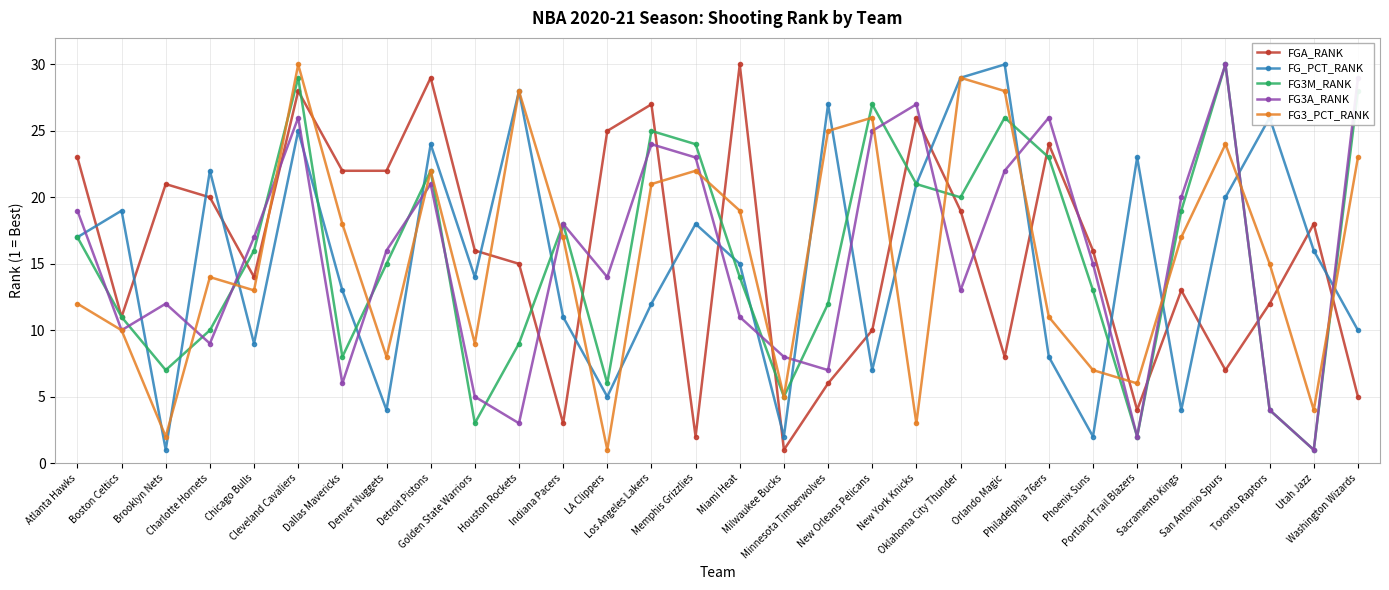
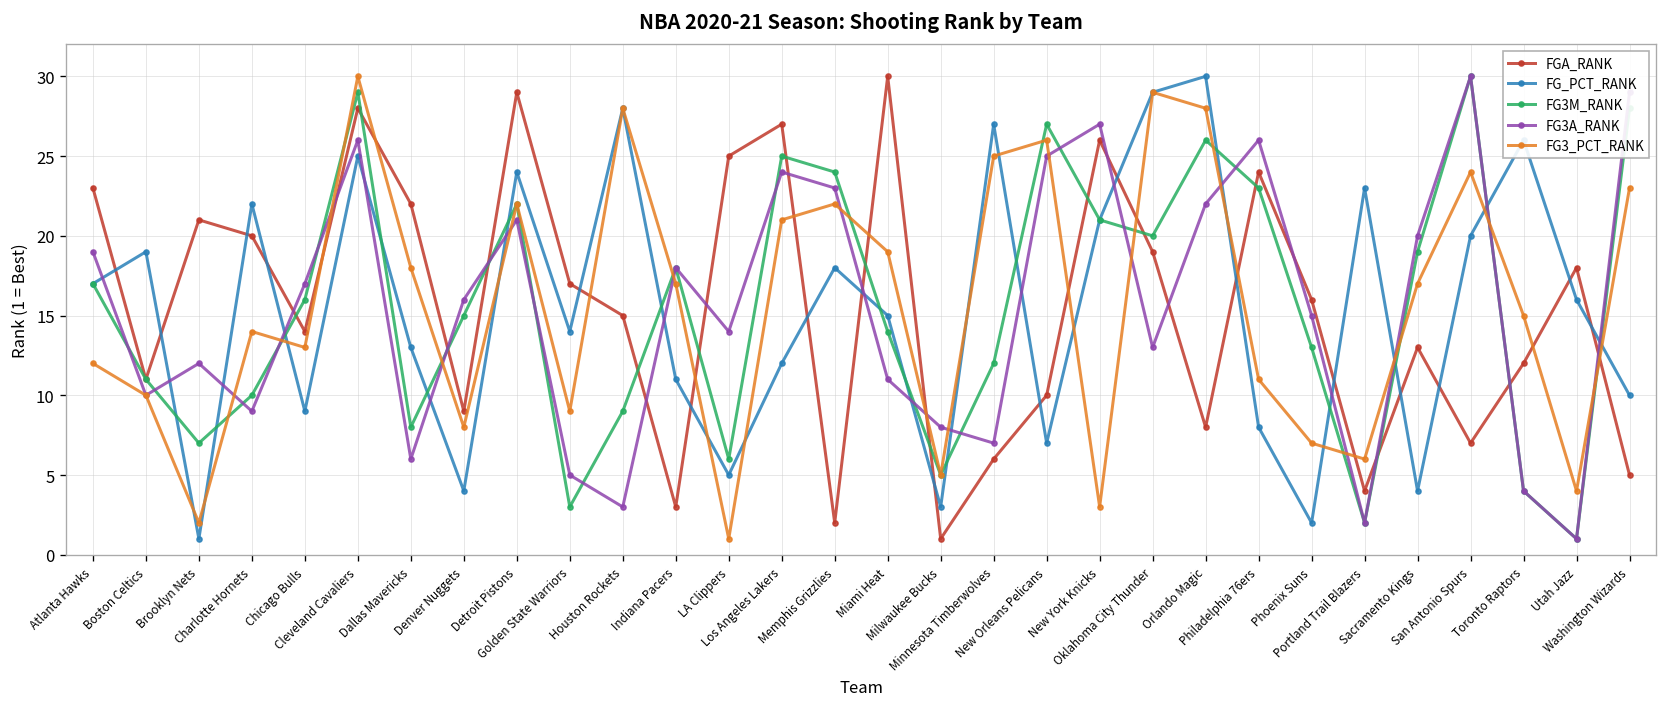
FGA_RANK, Denver Nuggets: 22 -> 9
FGA_RANK, Golden State Warriors: 16 -> 17
FG_PCT_RANK, Milwaukee Bucks: 2 -> 3
